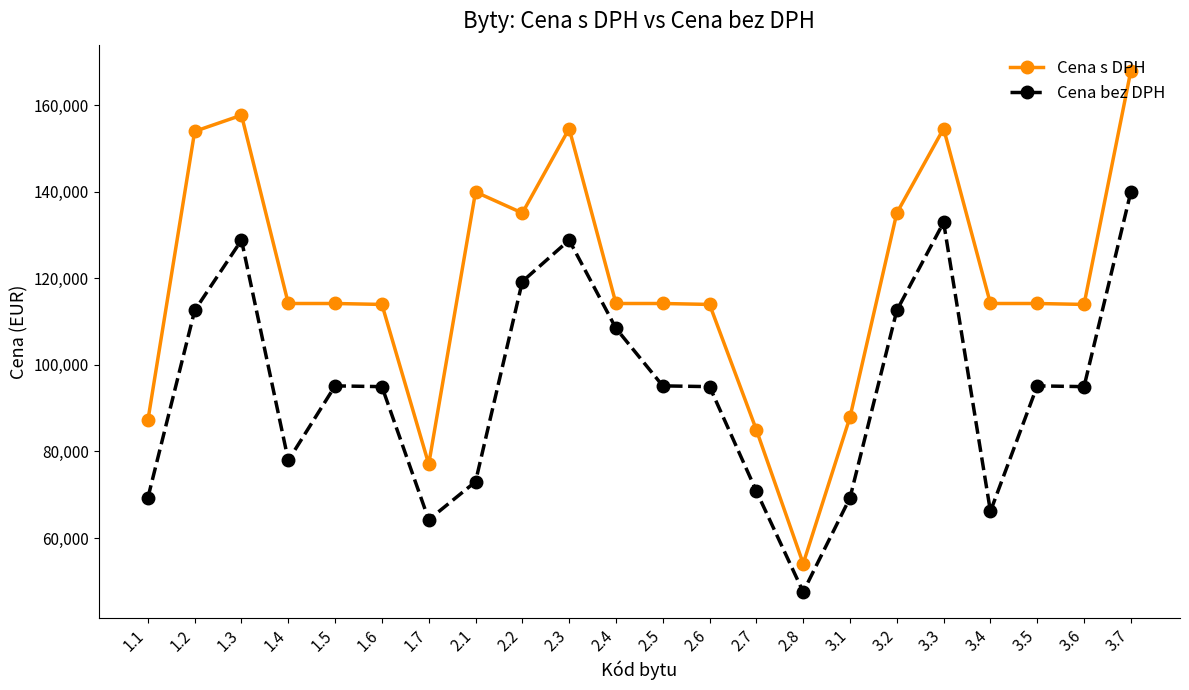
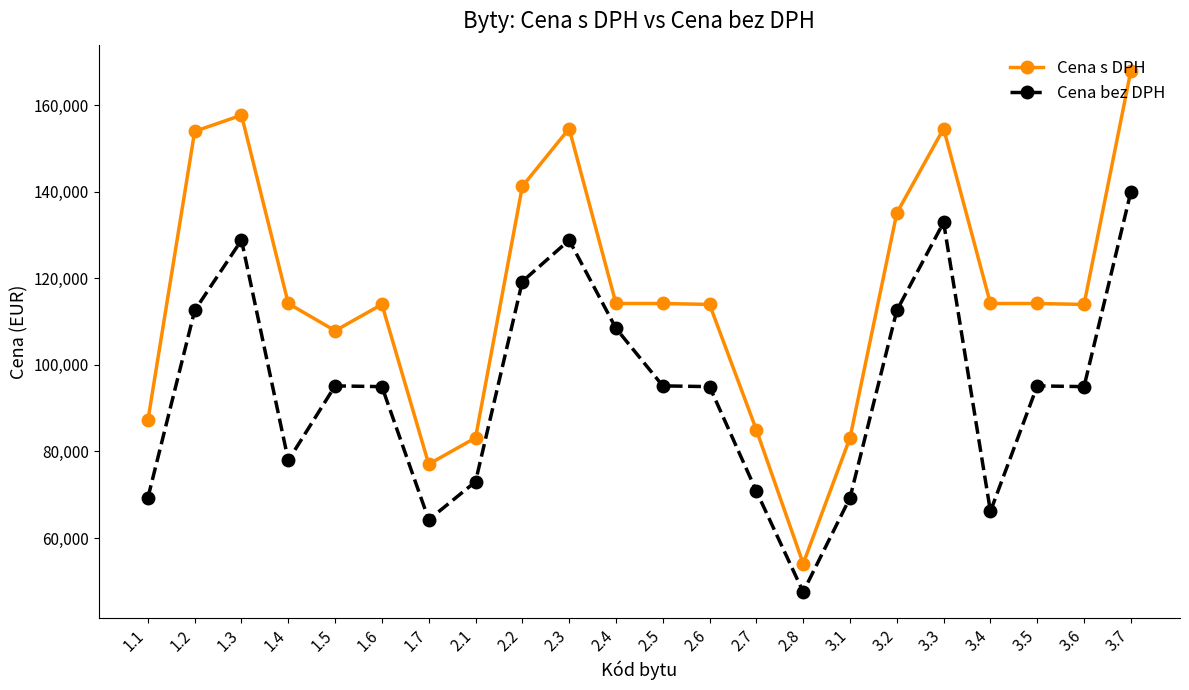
Cena s DPH, 1.5: 114,000 -> 108,000
Cena s DPH, 2.1: 140,000 -> 83,000
Cena s DPH, 2.2: 135,000 -> 141,000
Cena s DPH, 3.1: 88,000 -> 83,000
